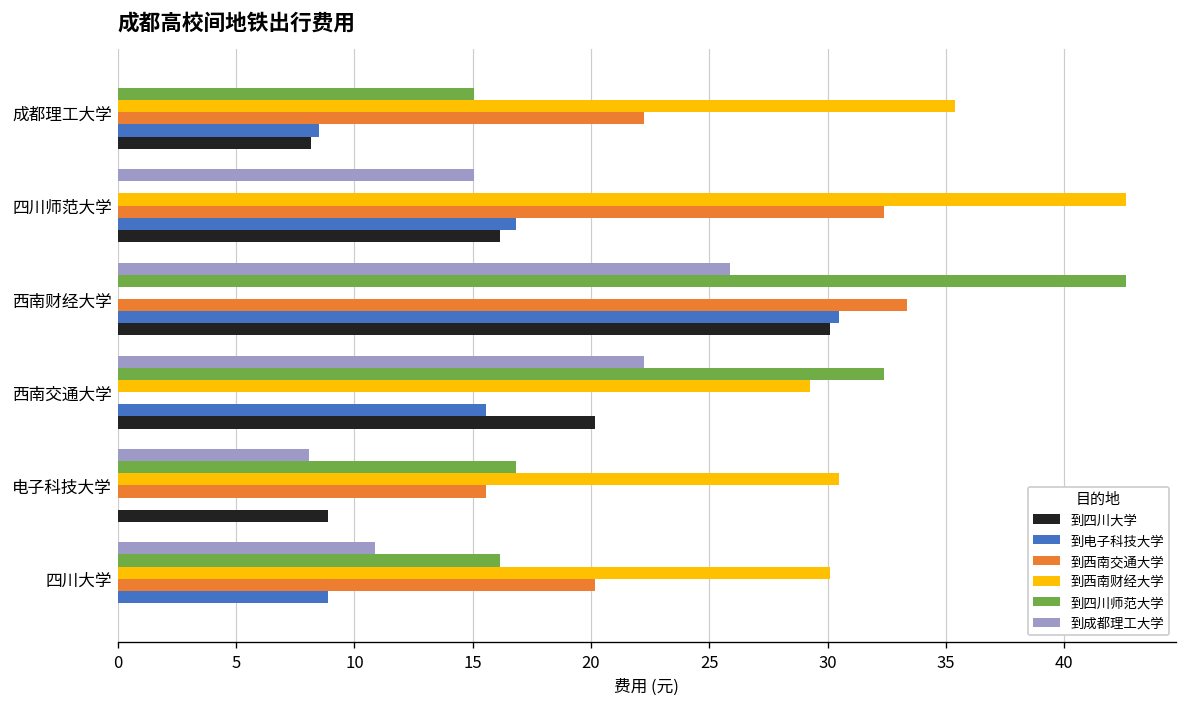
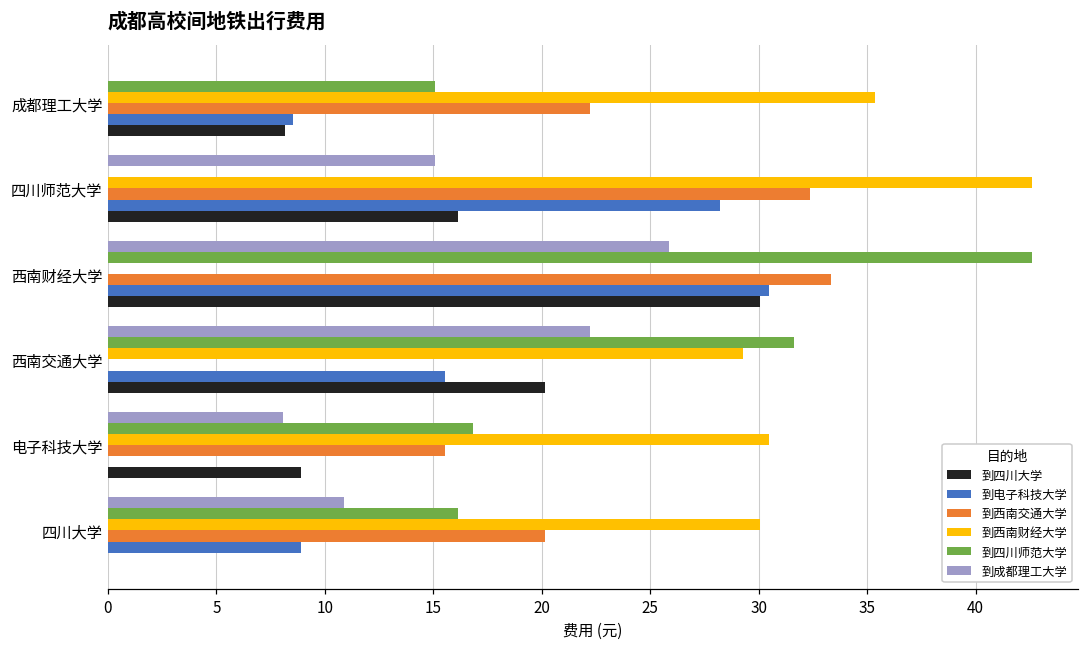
到电子科技大学, 四川师范大学: 16.8 -> 28.2
到四川师范大学, 西南交通大学: 32.4 -> 31.6
